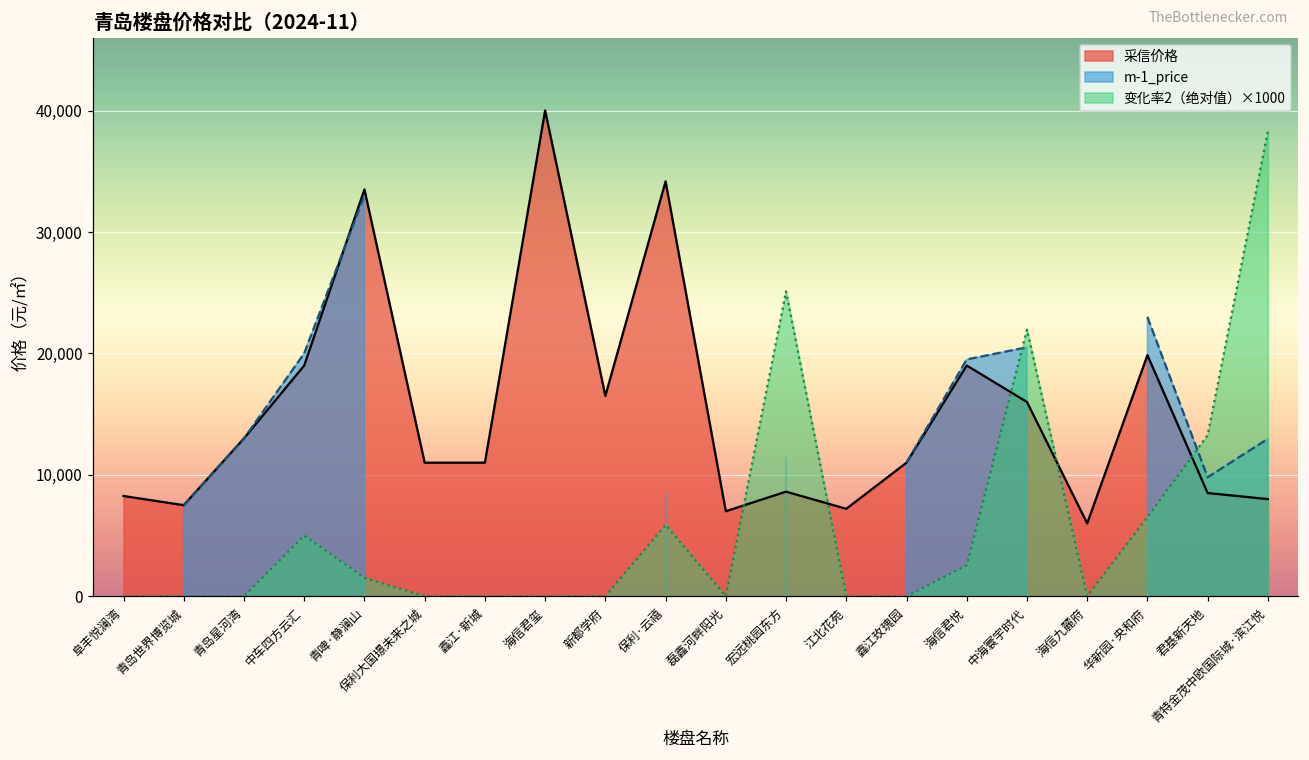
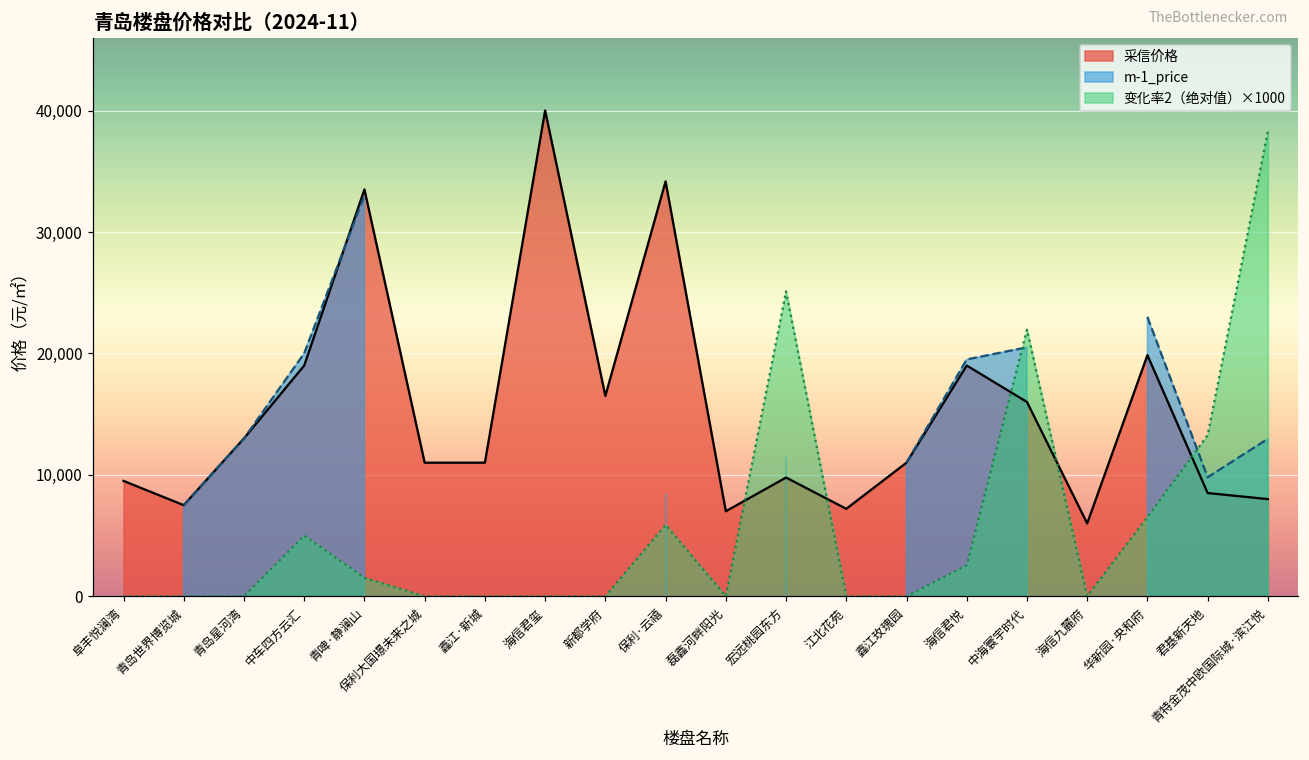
采信价格, 阜丰悦澜湾: 8,300 -> 9,500
采信价格, 宏远桃园东方: 8,600 -> 9,800
